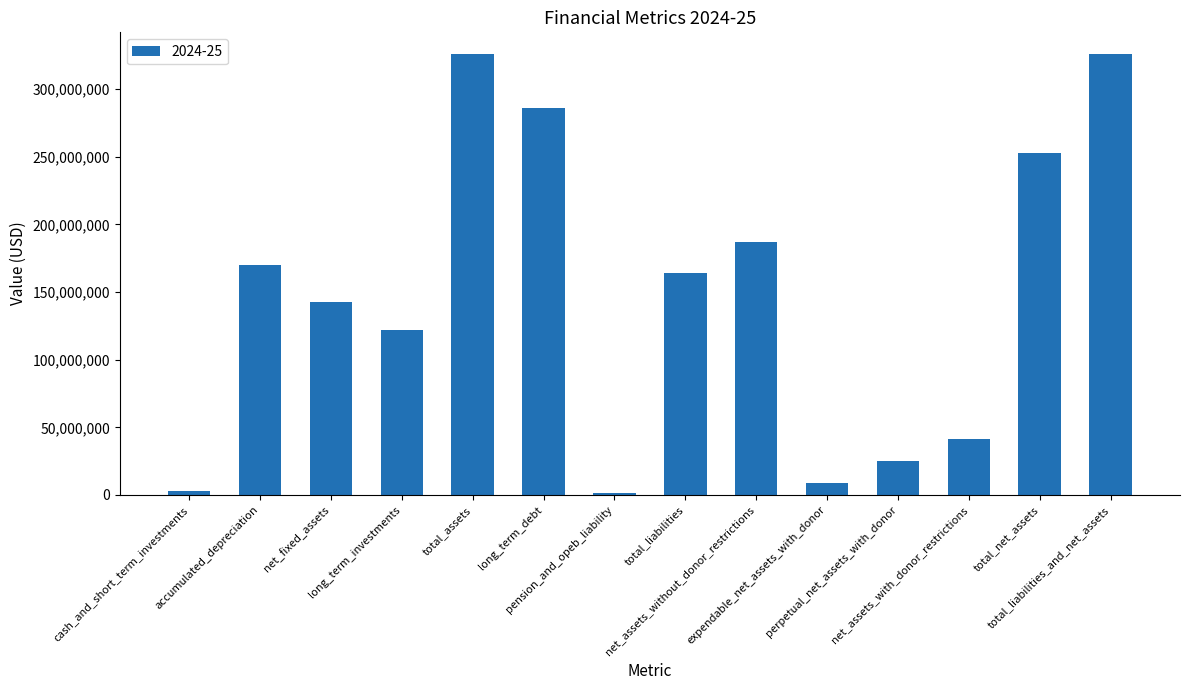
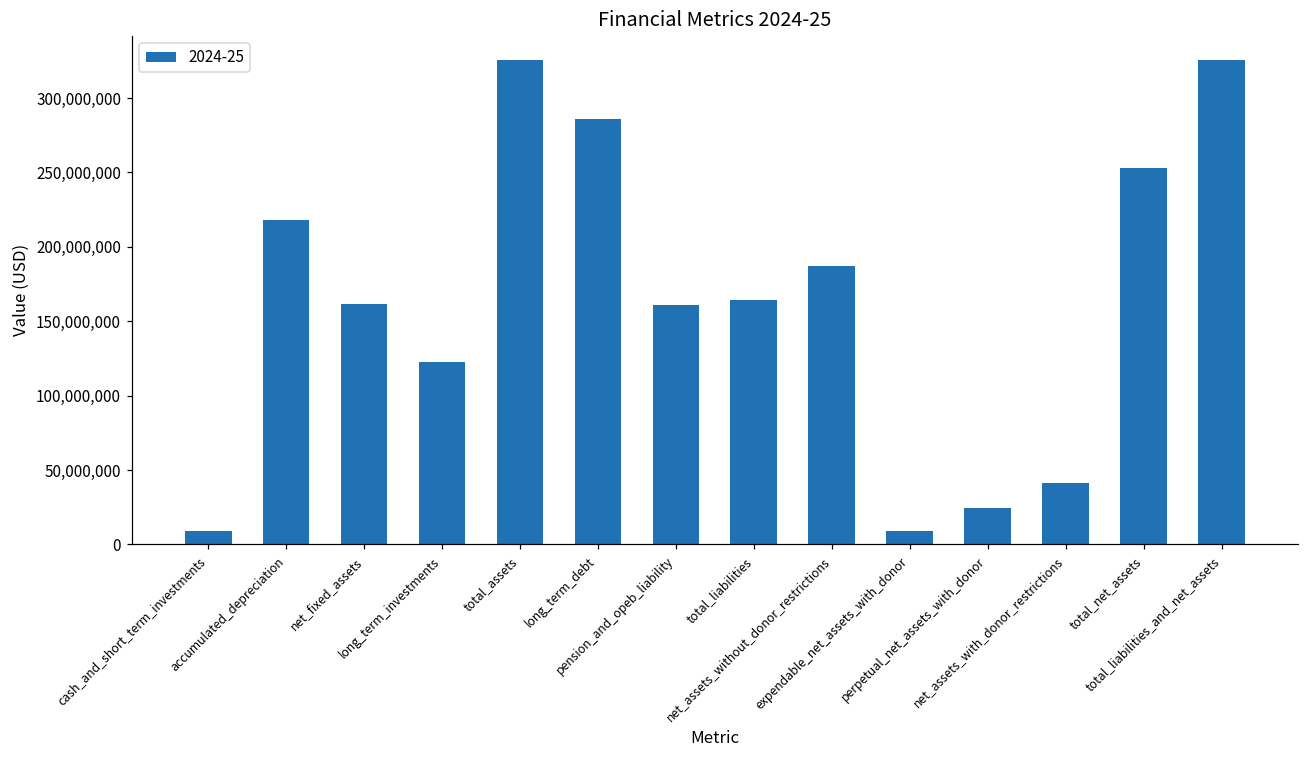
cash_and_short_term_investments: 3,000,000 -> 9,000,000
accumulated_depreciation: 170,000,000 -> 218,000,000
net_fixed_assets: 143,000,000 -> 161,000,000
pension_and_opeb_liability: 2,000,000 -> 161,000,000
